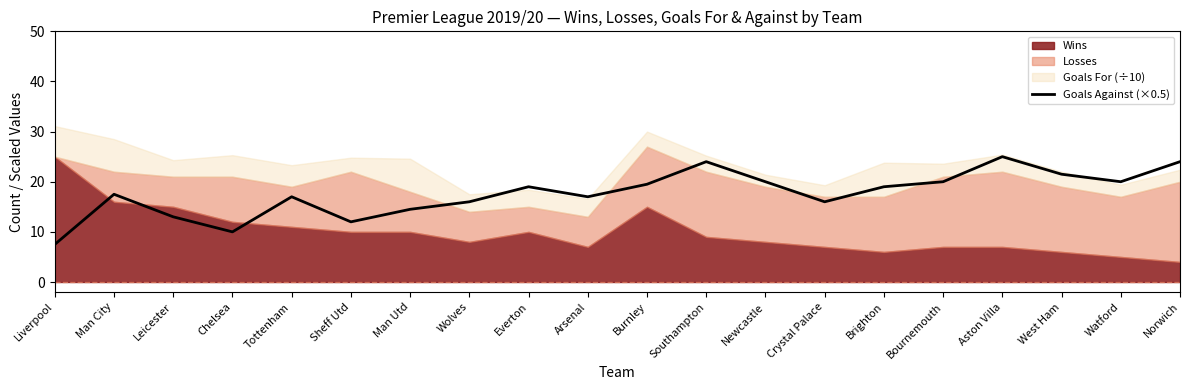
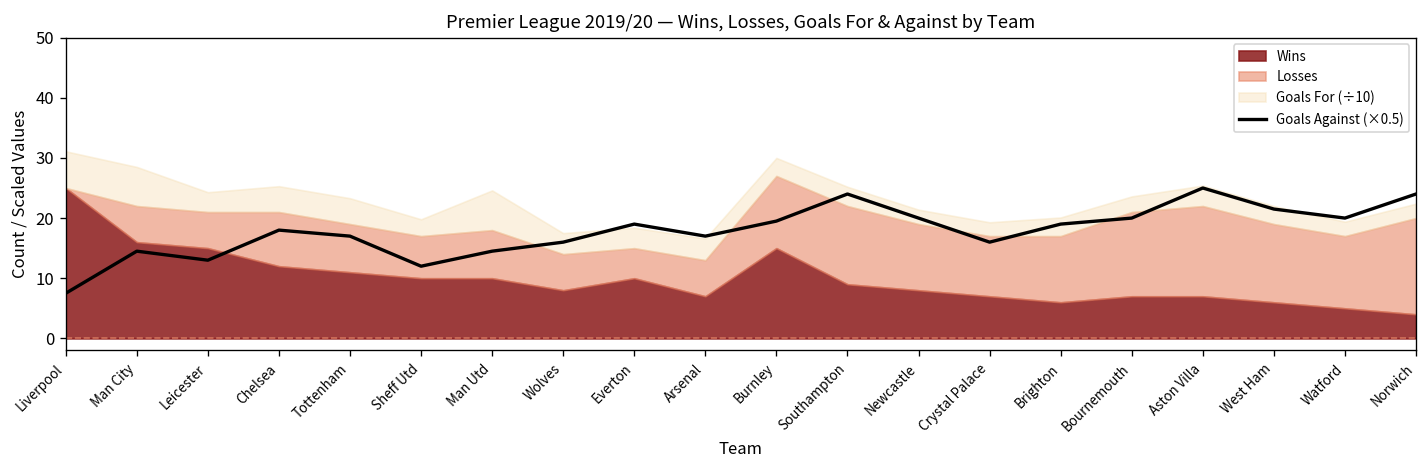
Goals Against (×0.5), Man City: 18 -> 15
Goals Against (×0.5), Chelsea: 10 -> 18
Losses, Sheff Utd: 12 -> 7
Goals For (÷10), Brighton: 7 -> 3
